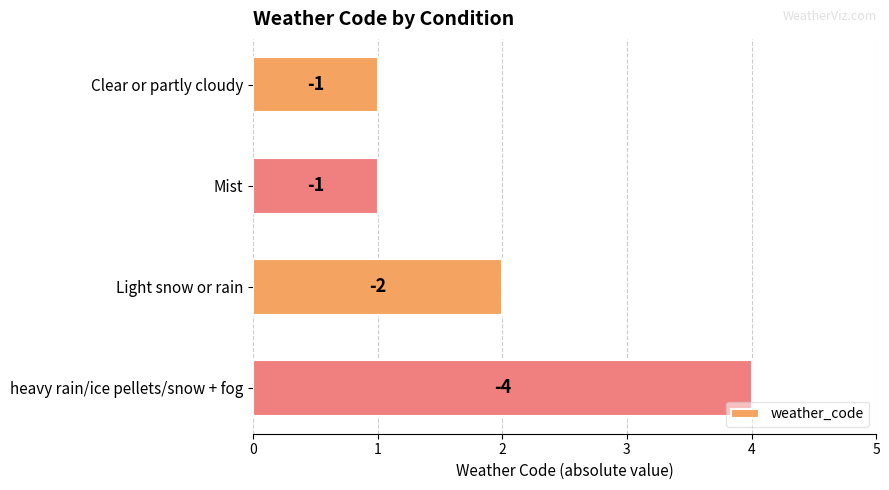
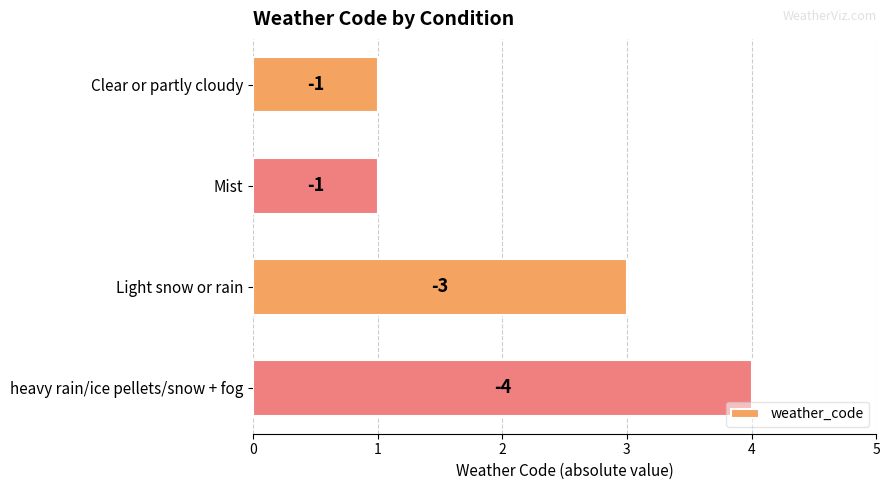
Light snow or rain: -2 -> -3
